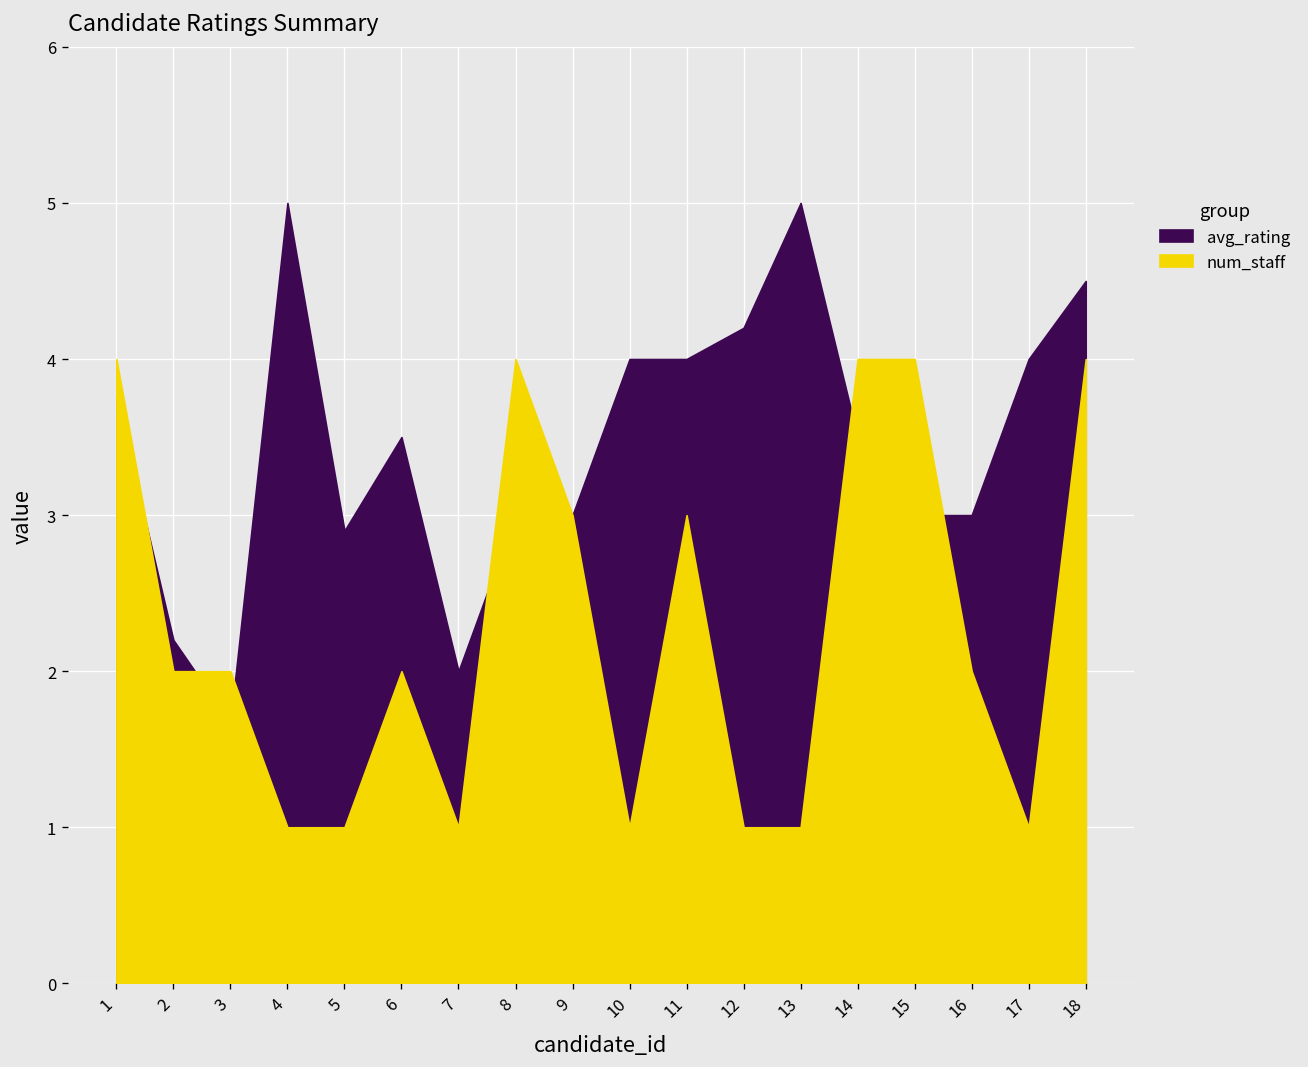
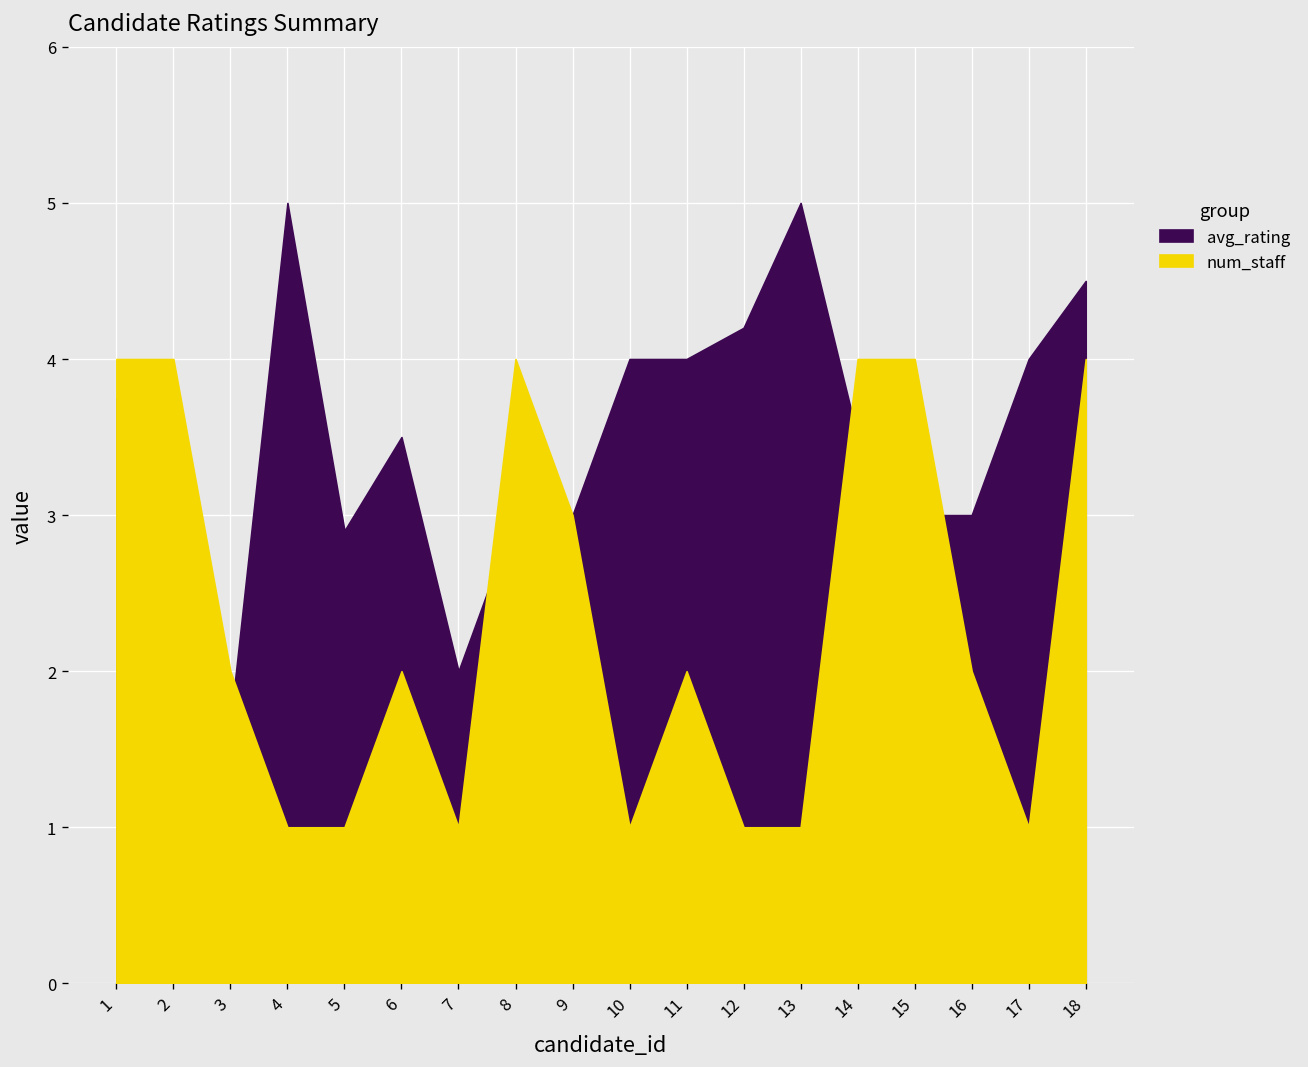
avg_rating, 2: 2.2 -> 2.5
num_staff, 2: 2 -> 4
num_staff, 11: 3 -> 2
